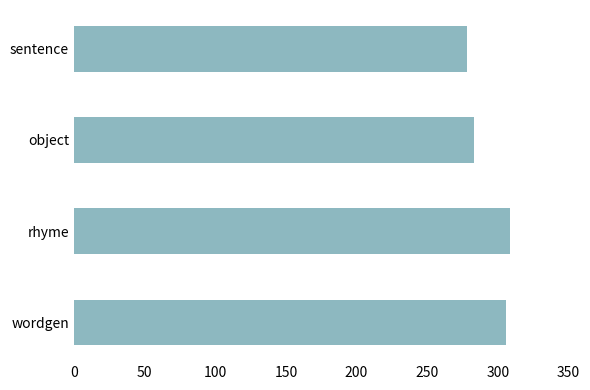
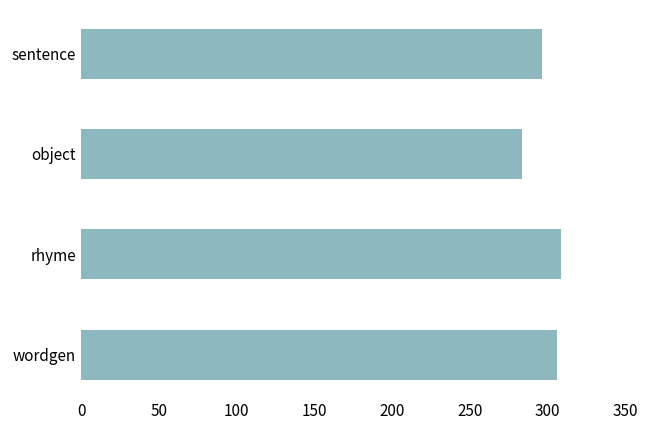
sentence: 278 -> 297
